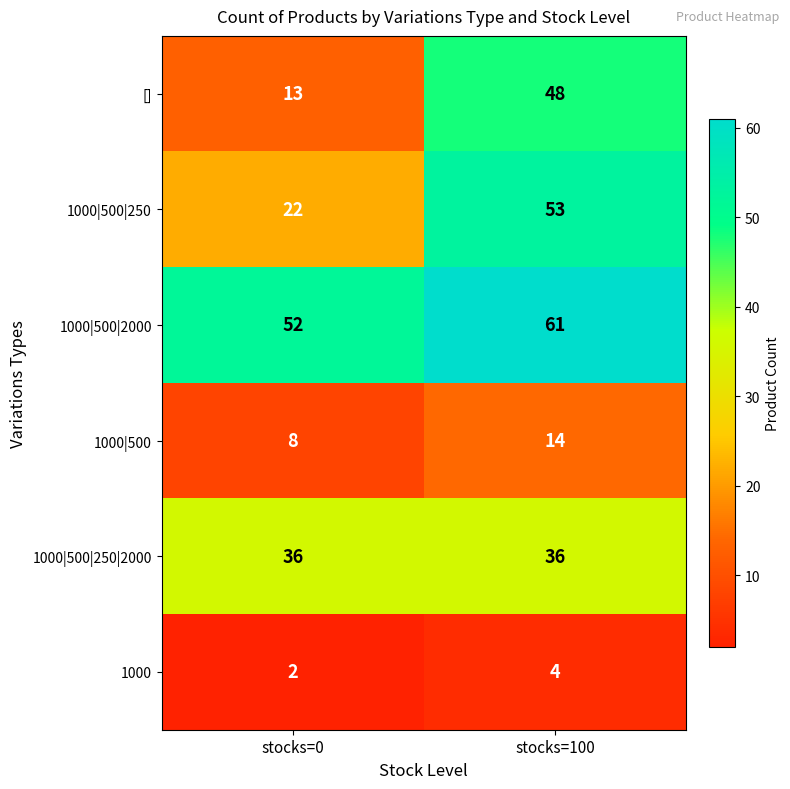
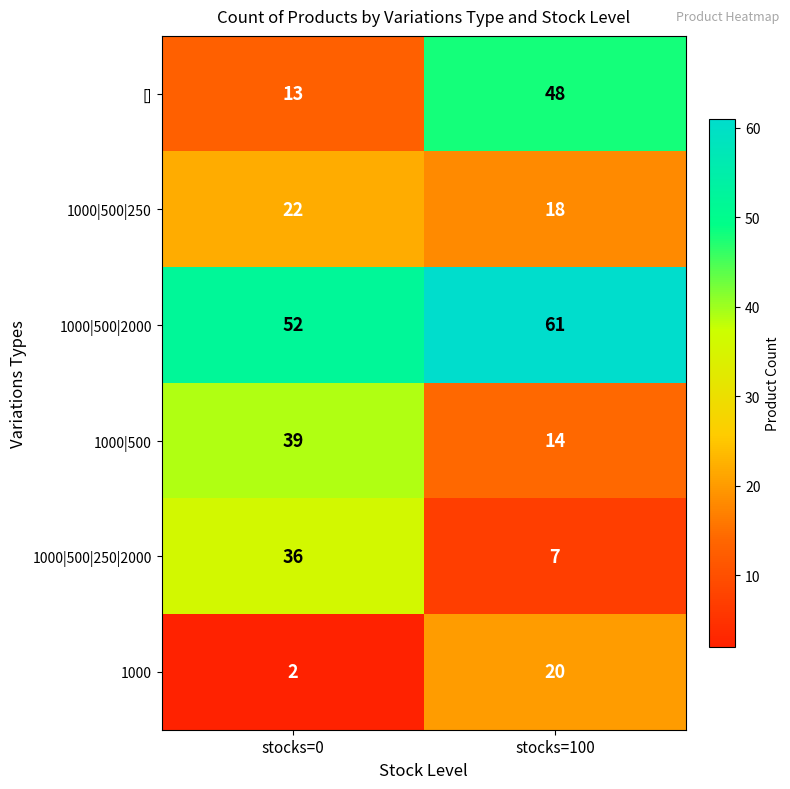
1000|500|250, stocks=100: 53 -> 18
1000|500, stocks=0: 8 -> 39
1000|500|250|2000, stocks=100: 36 -> 7
1000, stocks=100: 4 -> 20
